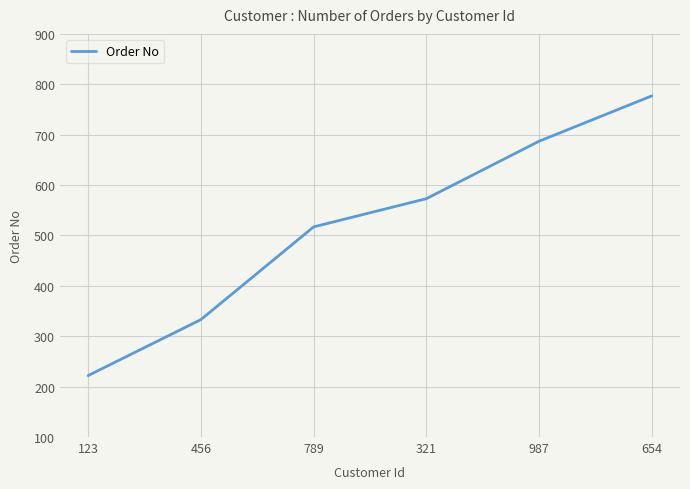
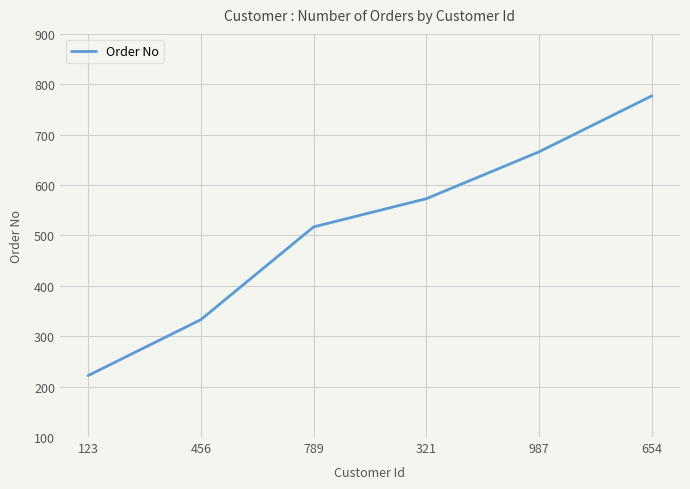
987: 690 -> 670
